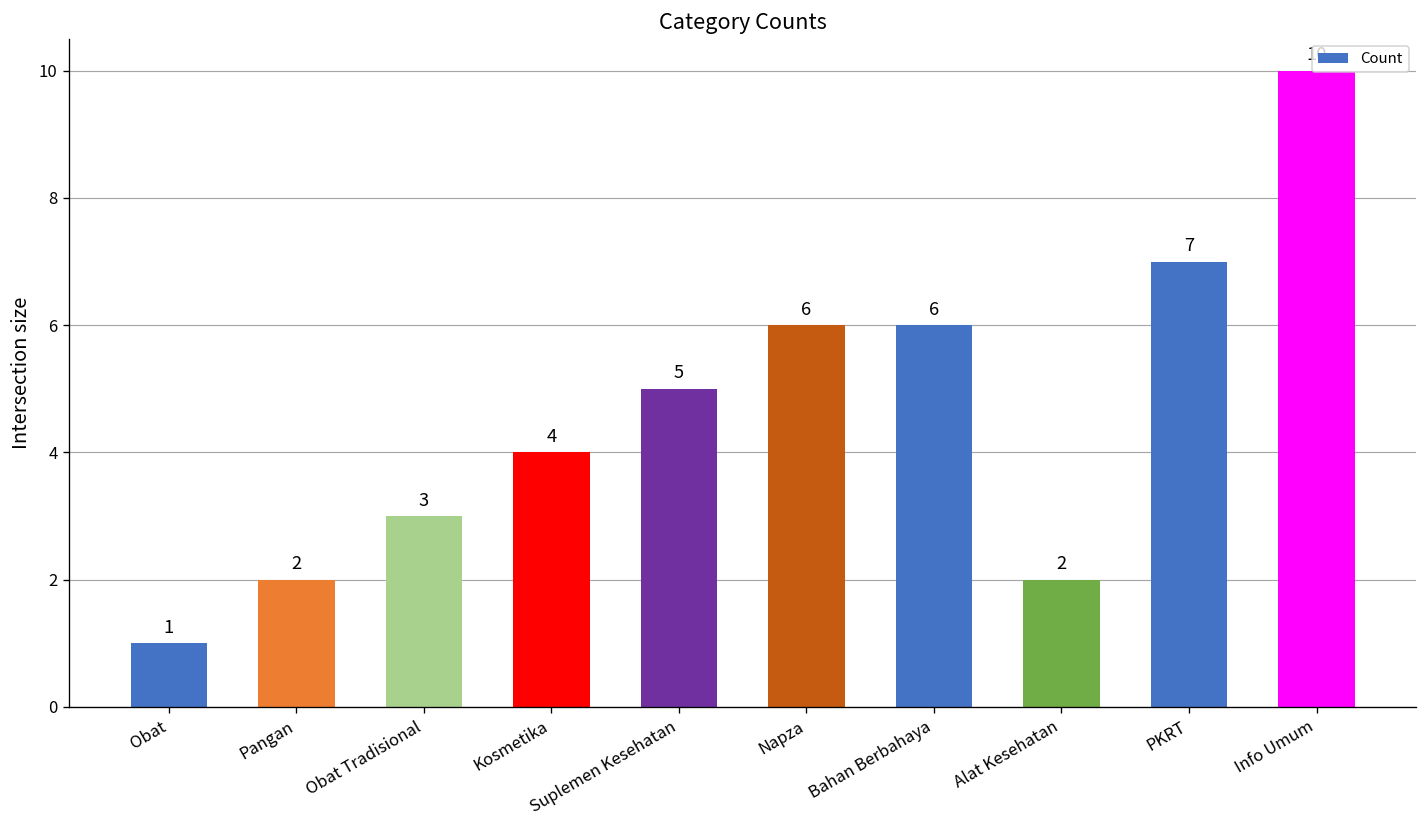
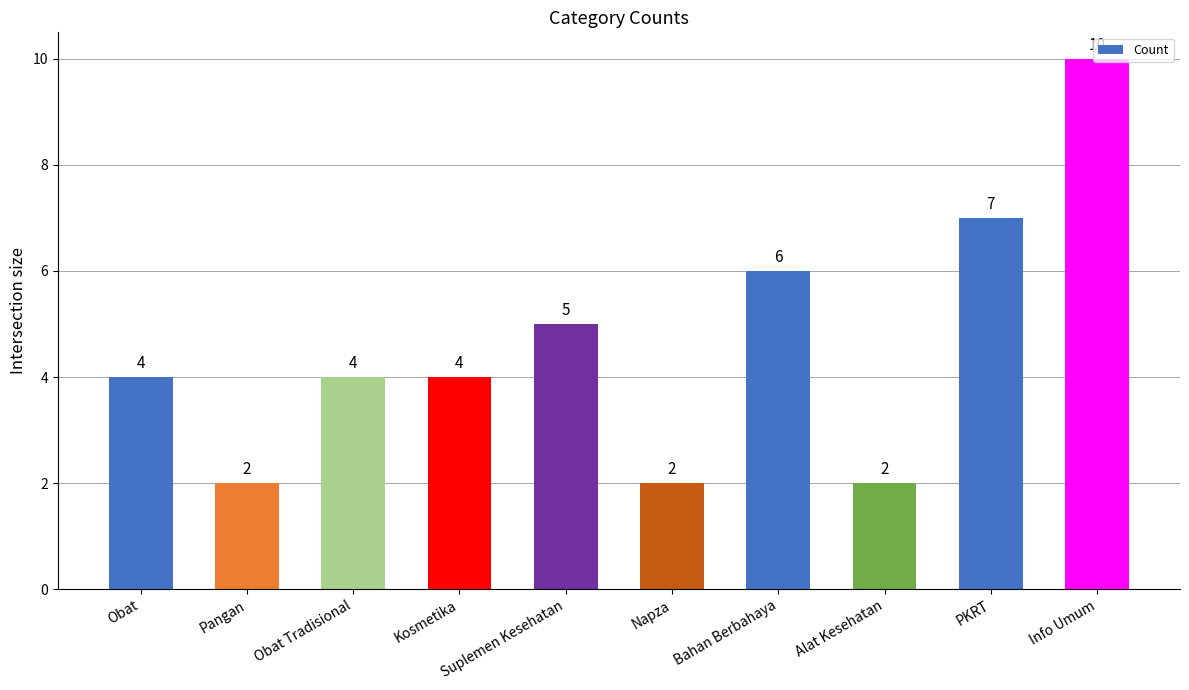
Obat: 1 -> 4
Obat Tradisional: 3 -> 4
Napza: 6 -> 2
